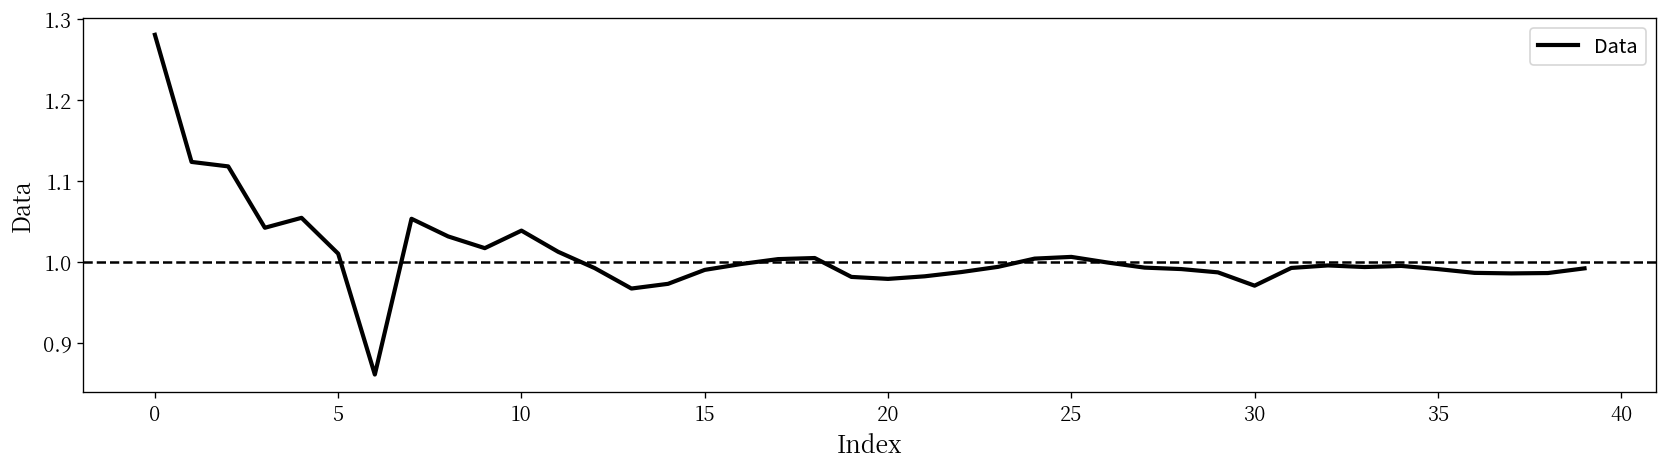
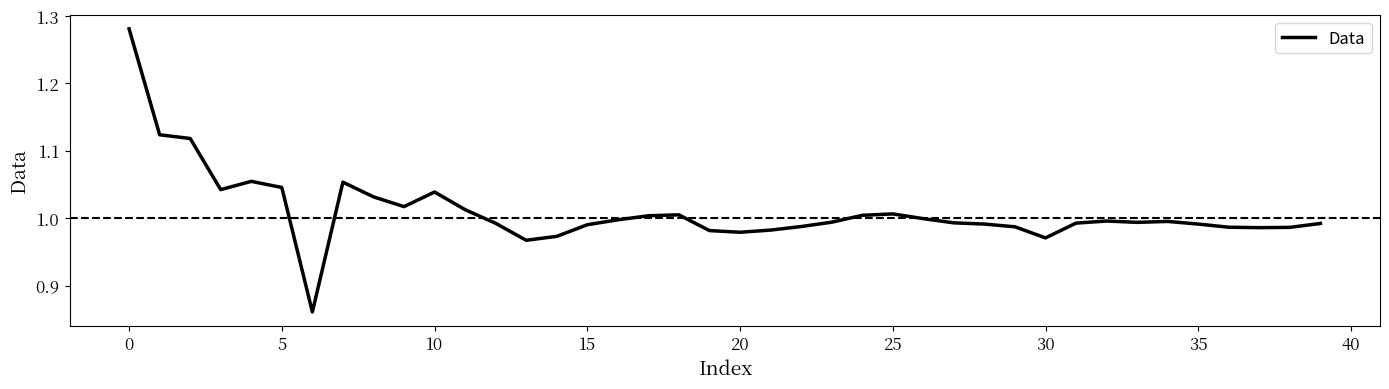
5: 1.01 -> 1.05
